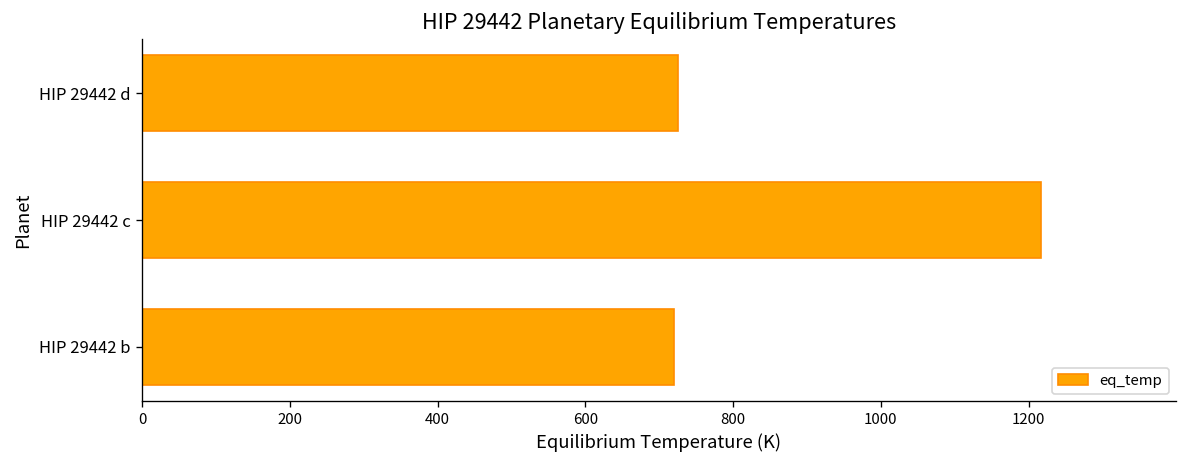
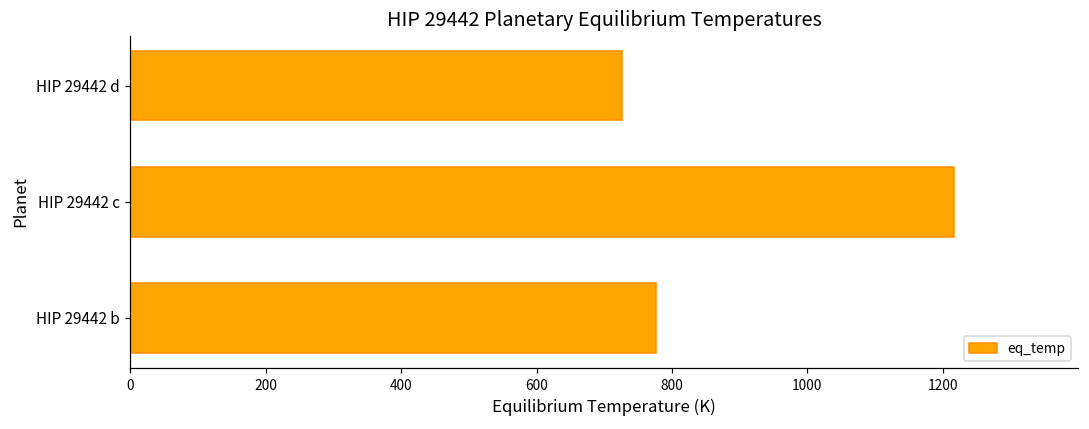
HIP 29442 b: 720 -> 780
